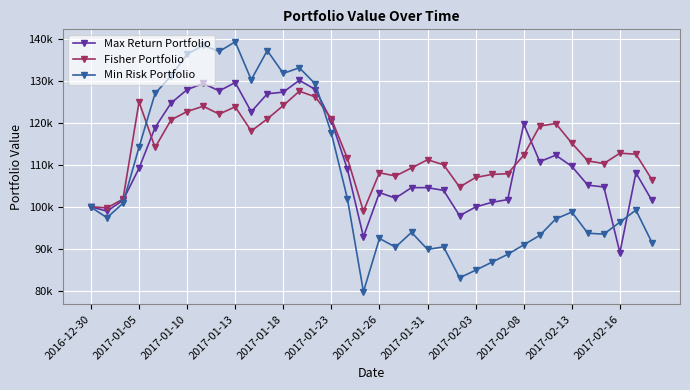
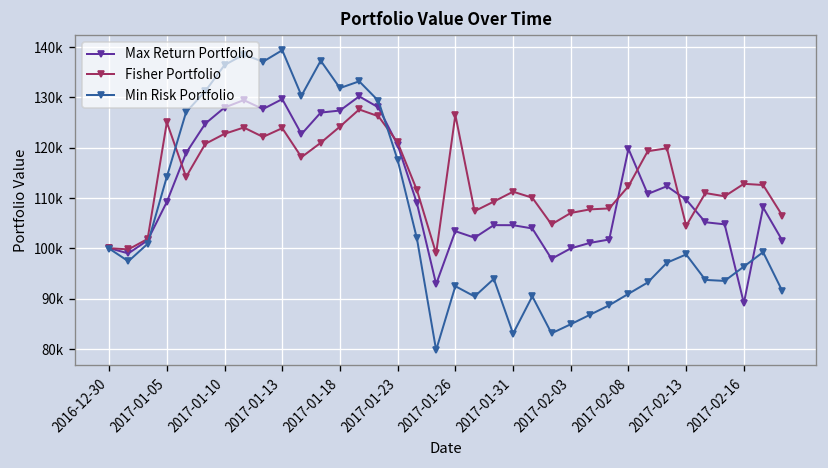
Fisher Portfolio, 2017-01-26: 108000 -> 127000
Min Risk Portfolio, 2017-01-31: 90000 -> 83000
Fisher Portfolio, 2017-02-13: 115000 -> 104000
